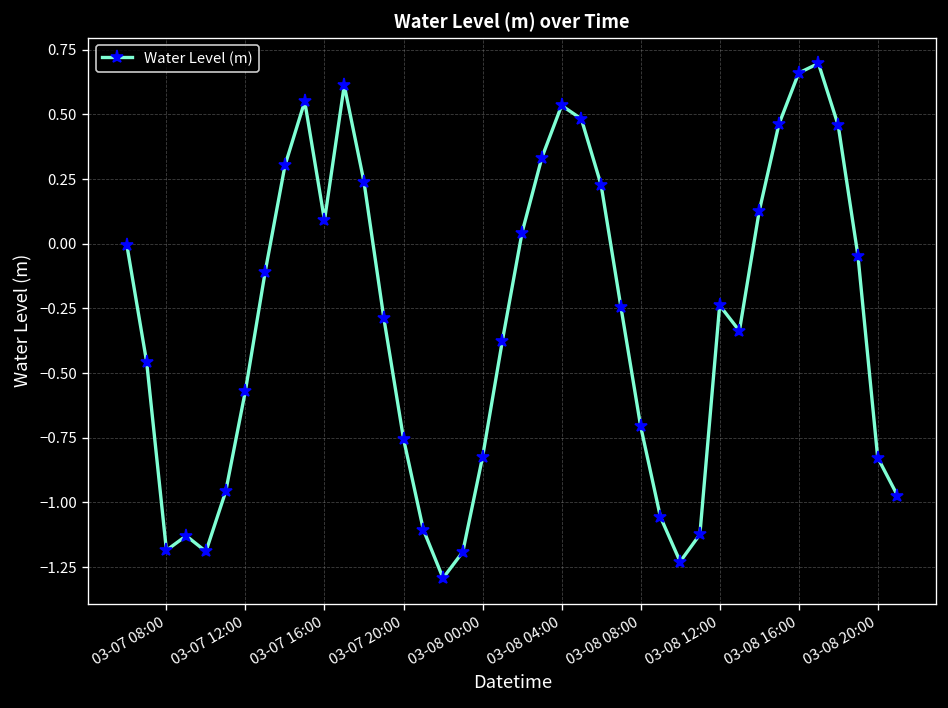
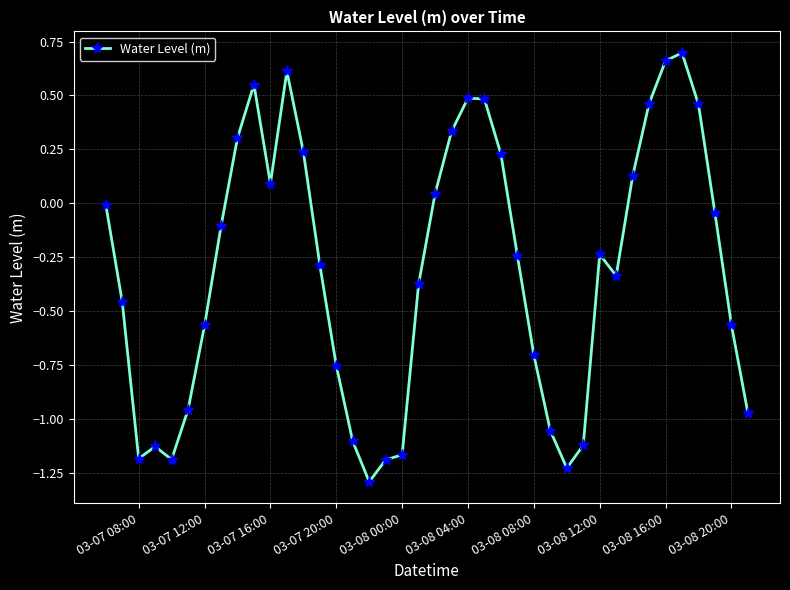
03-08 00:00: -0.82 -> -1.17
03-08 04:00: 0.53 -> 0.49
03-08 20:00: -0.83 -> -0.57
